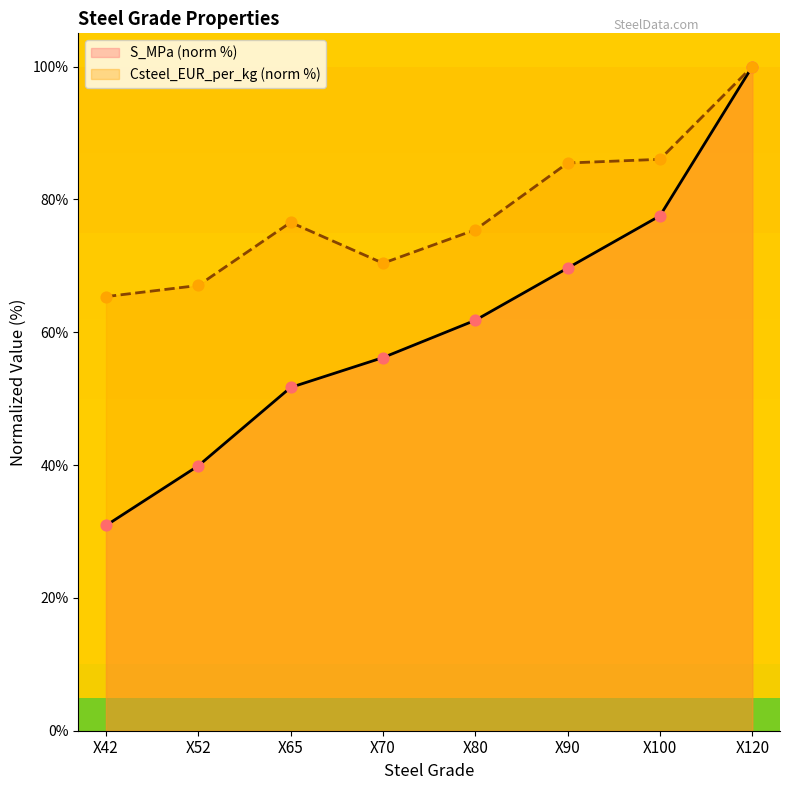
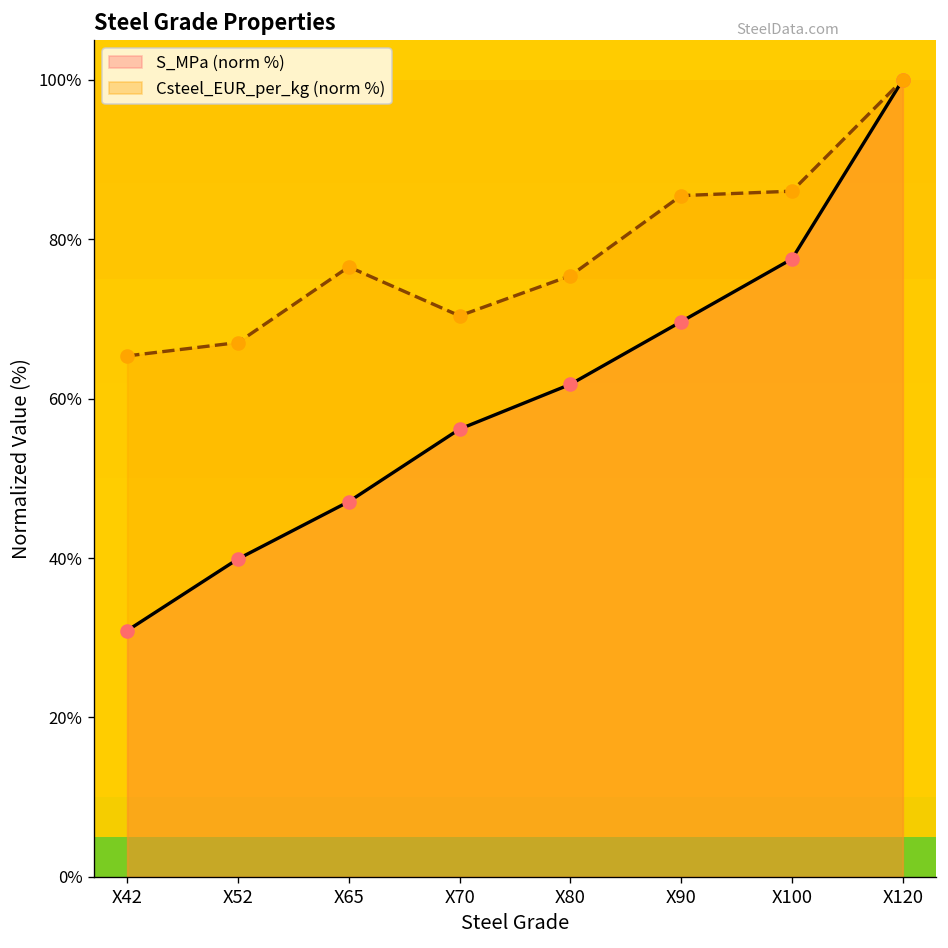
S_MPa (norm %), X65: 52% -> 47%
